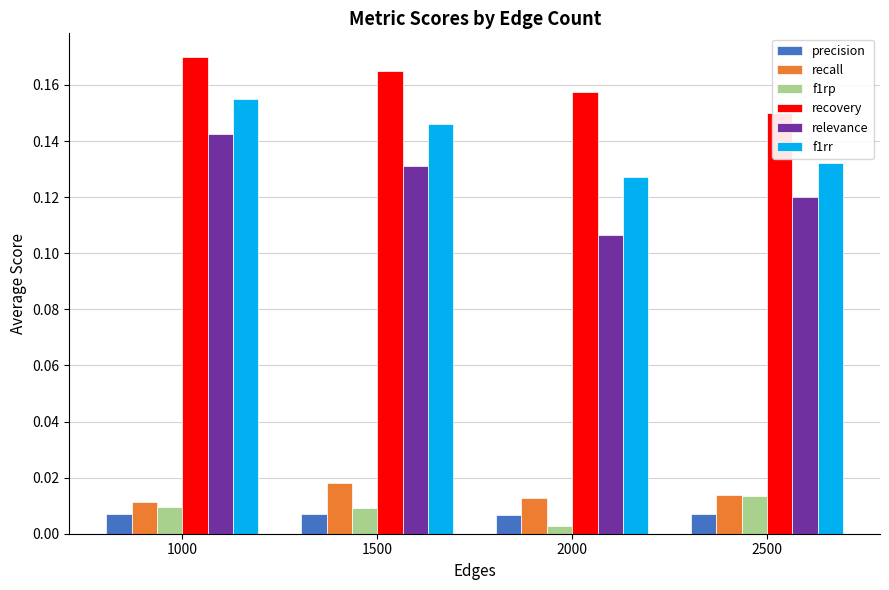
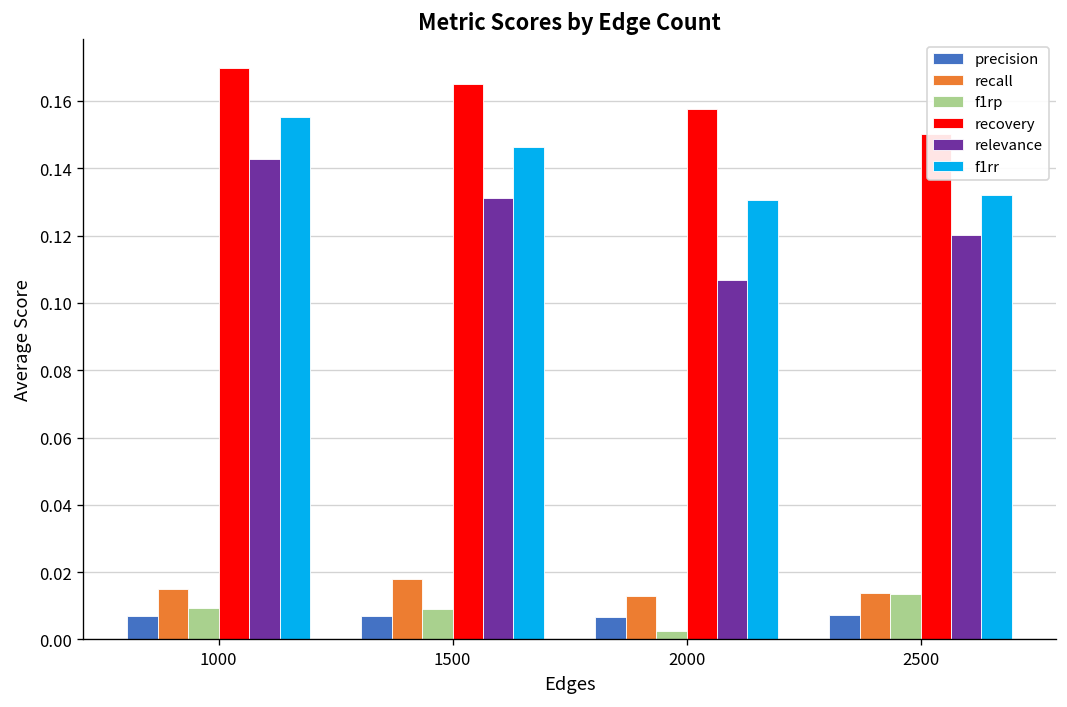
recall, 1000: 0.011 -> 0.015
f1rr, 2000: 0.127 -> 0.131
